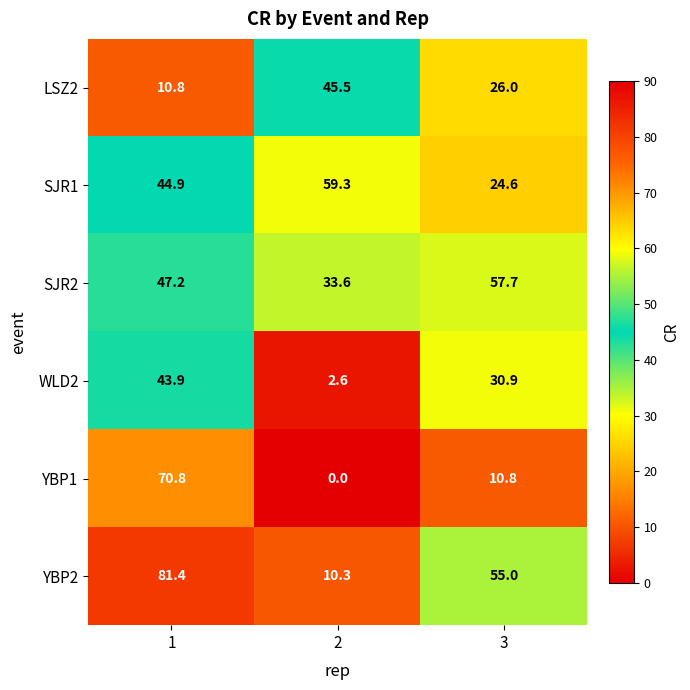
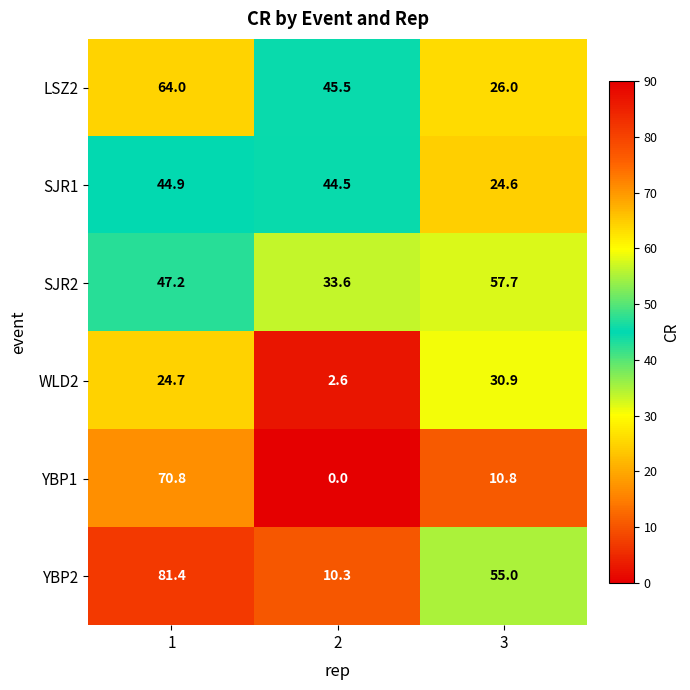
LSZ2, 1: 10.8 -> 64.0
SJR1, 2: 59.3 -> 44.5
WLD2, 1: 43.9 -> 24.7
